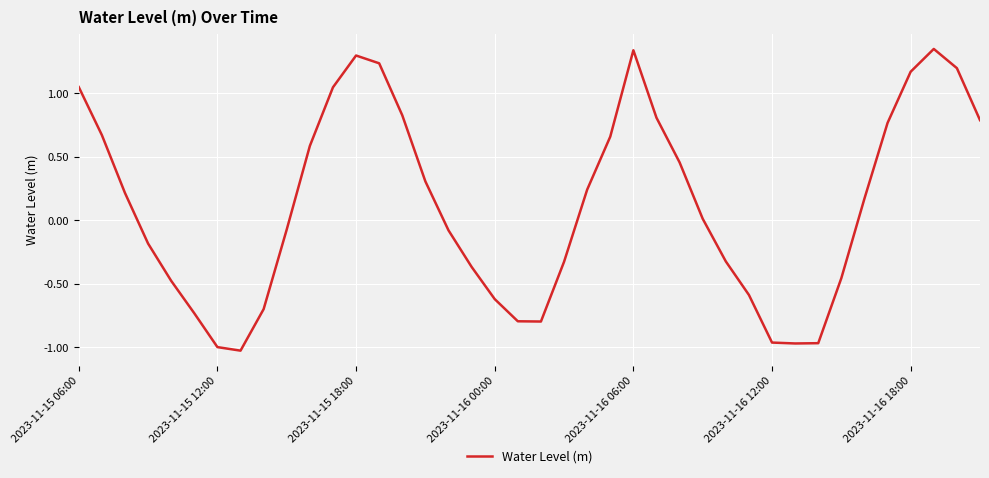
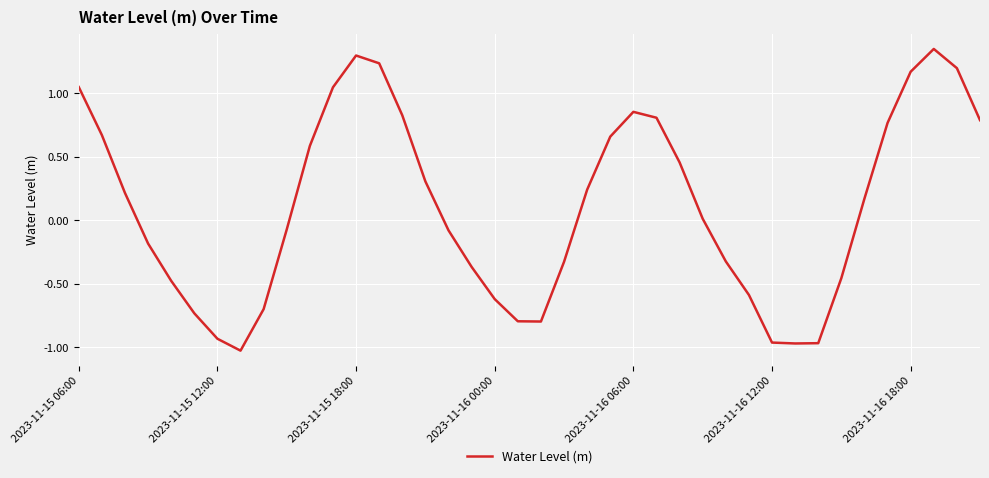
2023-11-15 12:00: -1.00 -> -0.93
2023-11-16 06:00: 1.34 -> 0.85
